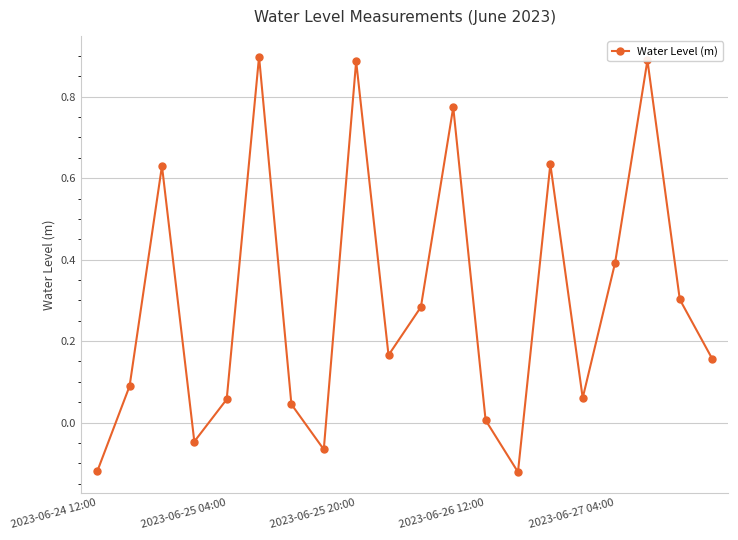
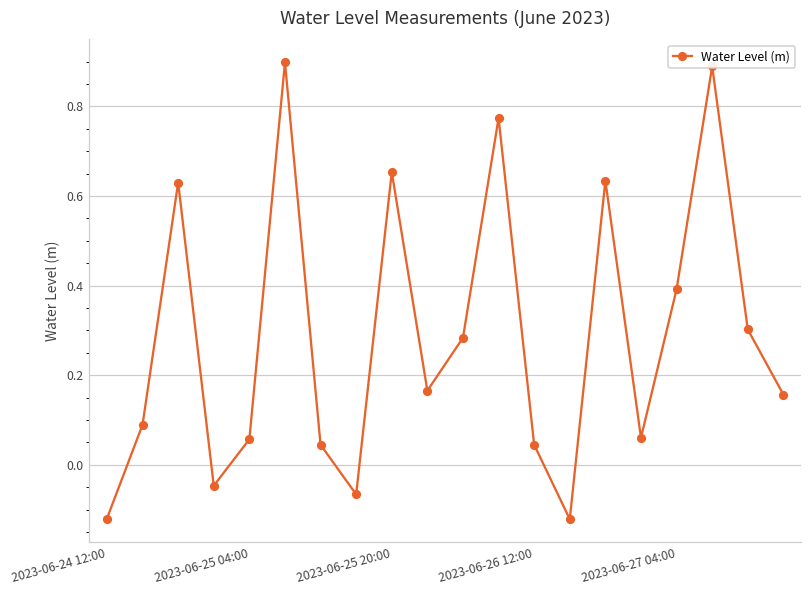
2023-06-25 20:00: 0.89 -> 0.65
2023-06-26 12:00: 0.01 -> 0.04
